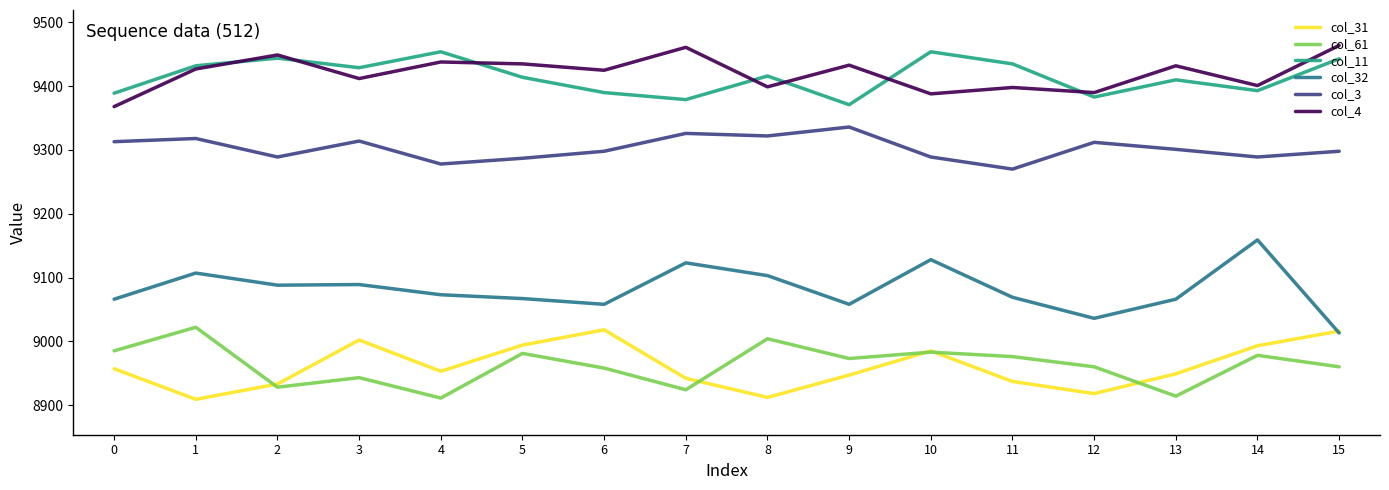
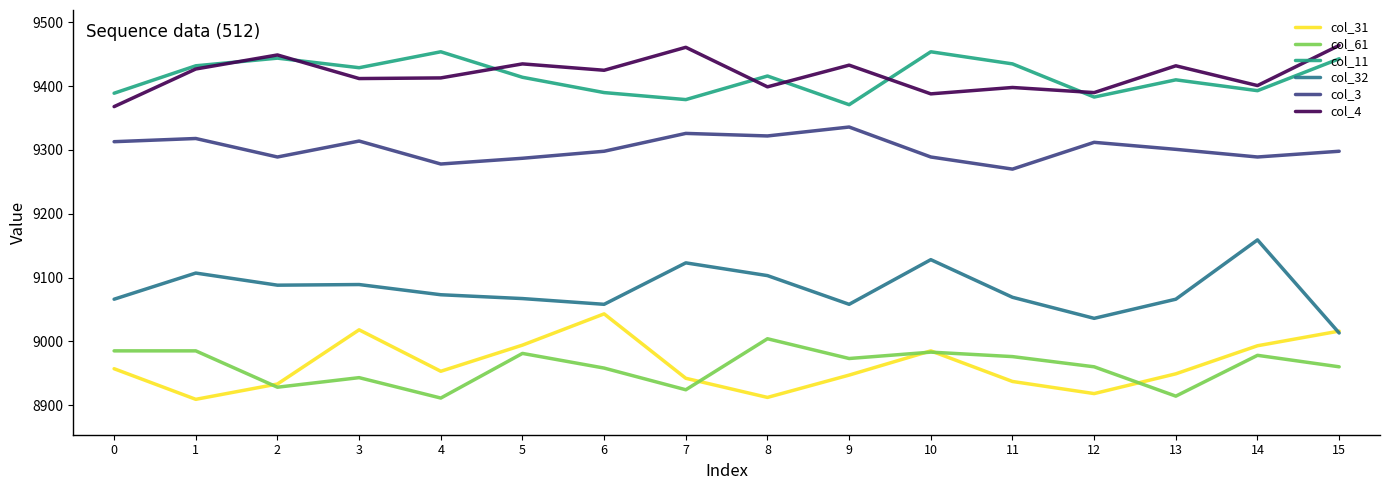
col_61, 1: 9020 -> 8990
col_31, 3: 9000 -> 9020
col_4, 4: 9440 -> 9410
col_31, 6: 9020 -> 9040
